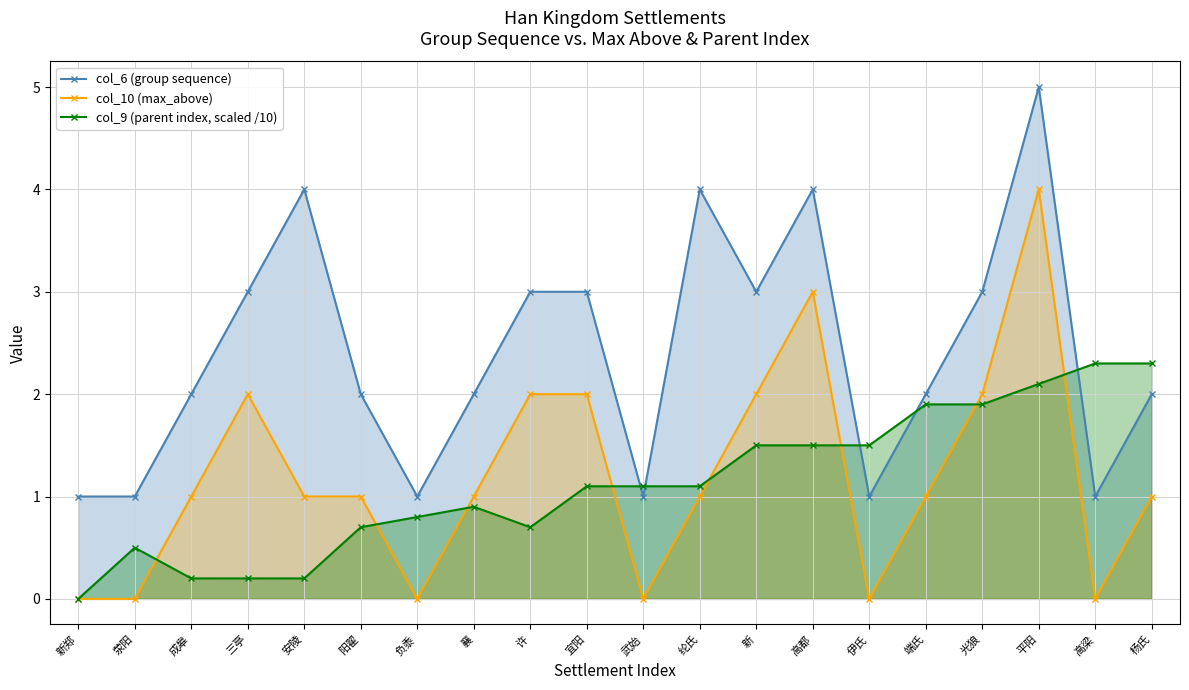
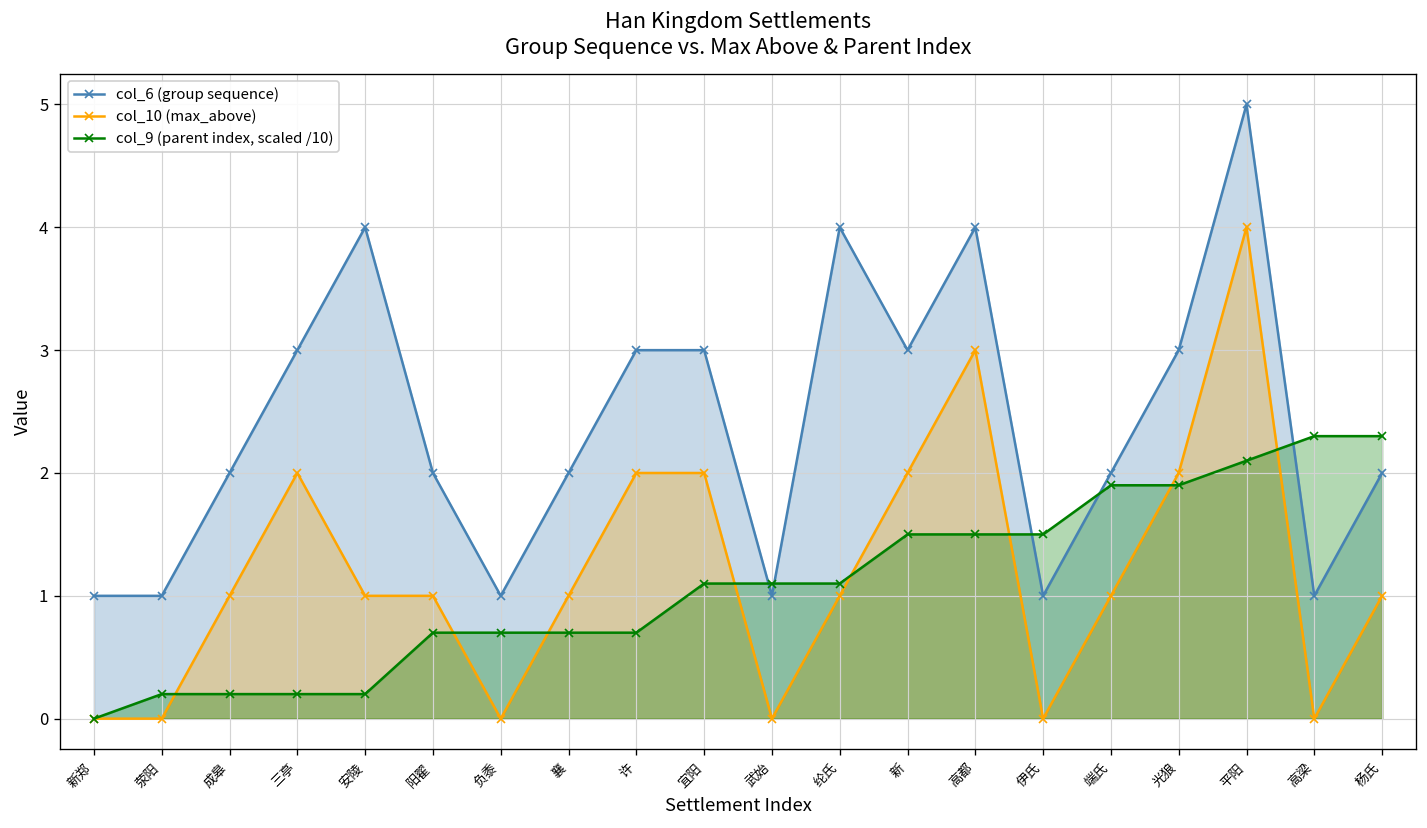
col_9 (parent index, scaled /10), 荥阳: 0.50 -> 0.20
col_9 (parent index, scaled /10), 负黍: 0.80 -> 0.70
col_9 (parent index, scaled /10), 襄: 0.90 -> 0.70
